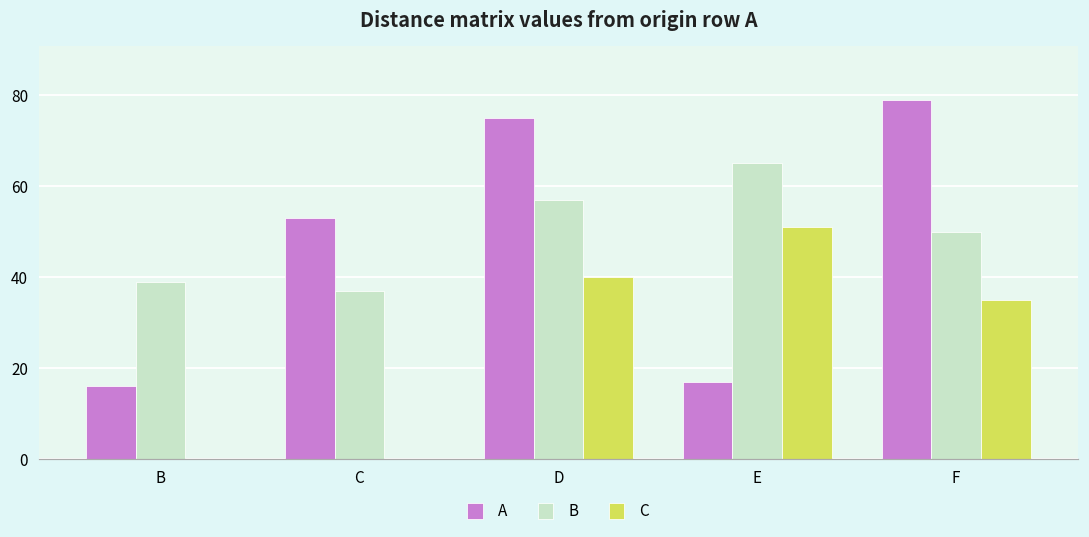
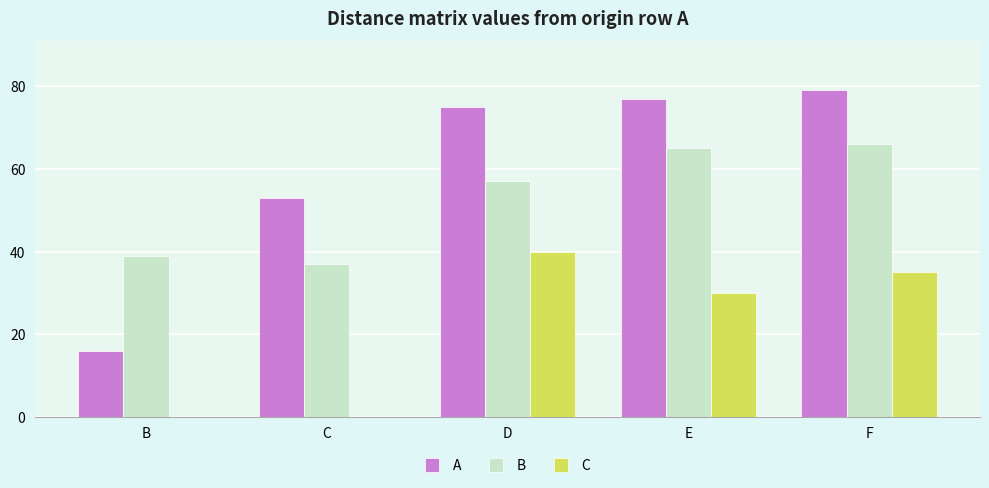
A, E: 17 -> 77
C, E: 51 -> 30
B, F: 50 -> 66
